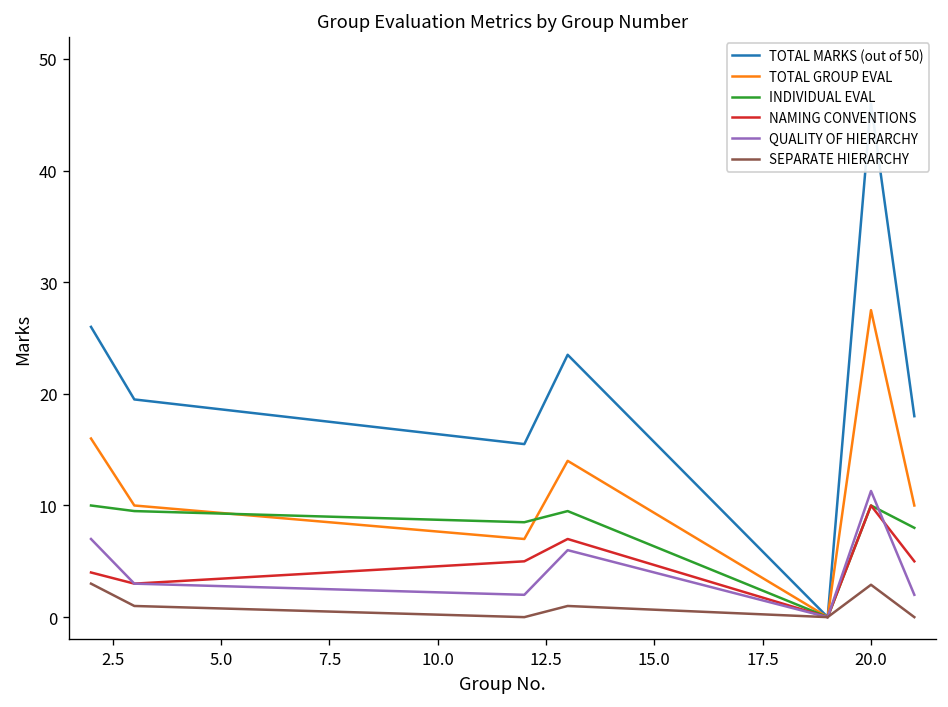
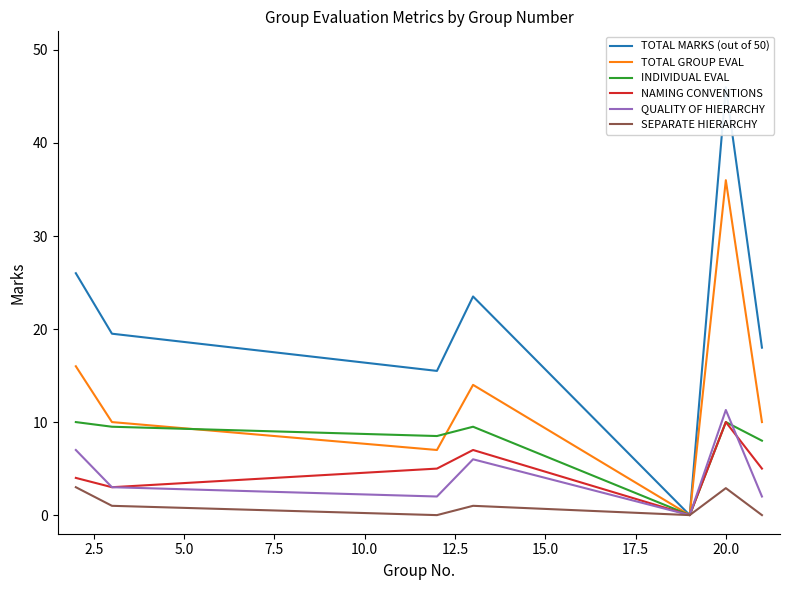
TOTAL GROUP EVAL, 20.0: 28 -> 36
